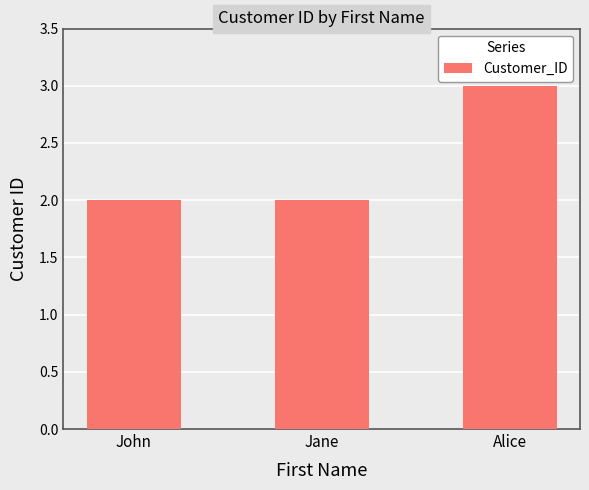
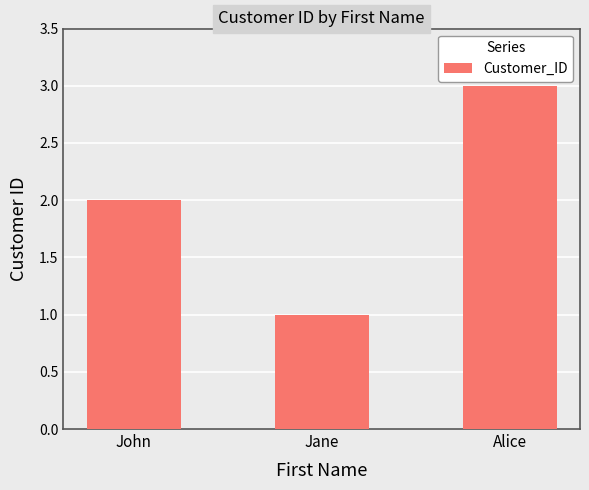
Jane: 2 -> 1
